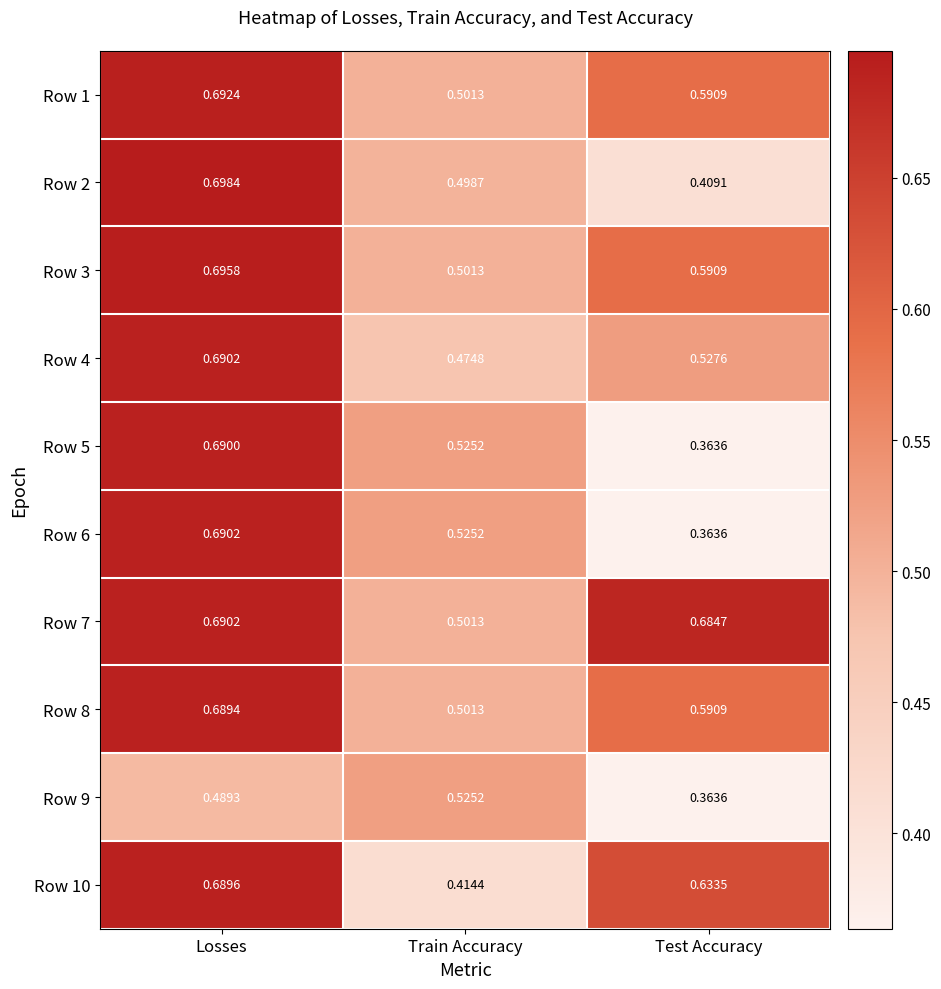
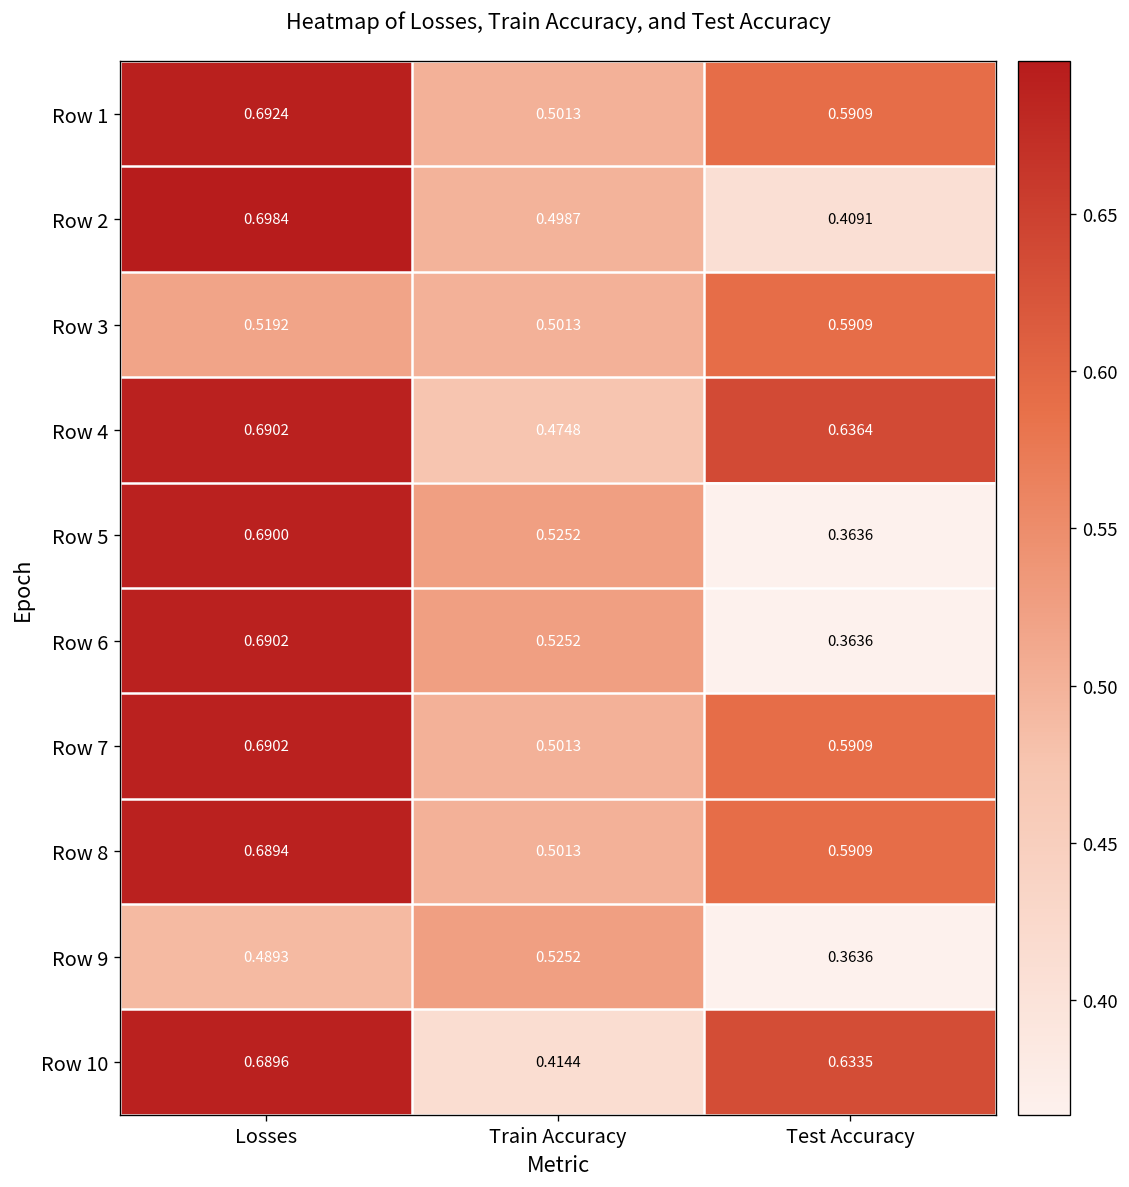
Row 3, Losses: 0.6958 -> 0.5192
Row 4, Test Accuracy: 0.5276 -> 0.6364
Row 7, Test Accuracy: 0.6847 -> 0.5909
